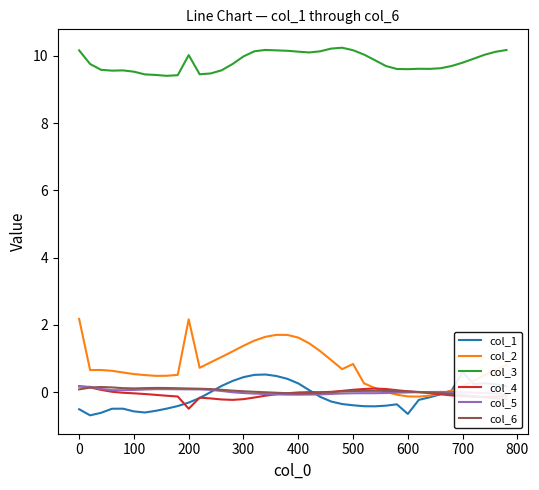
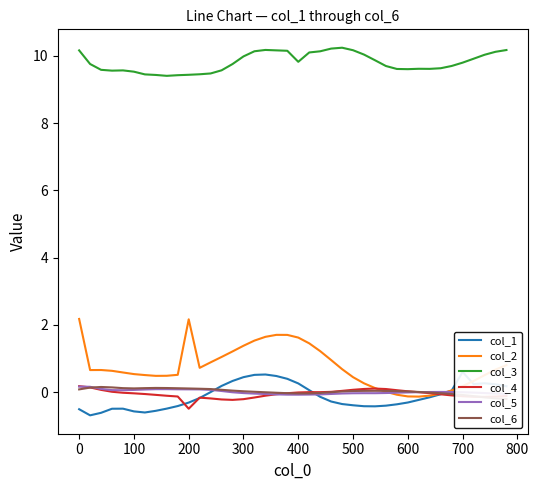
col_3, 200: 10.0 -> 9.4
col_3, 400: 10.1 -> 9.8
col_2, 500: 0.8 -> 0.4
col_1, 600: -0.6 -> -0.3
